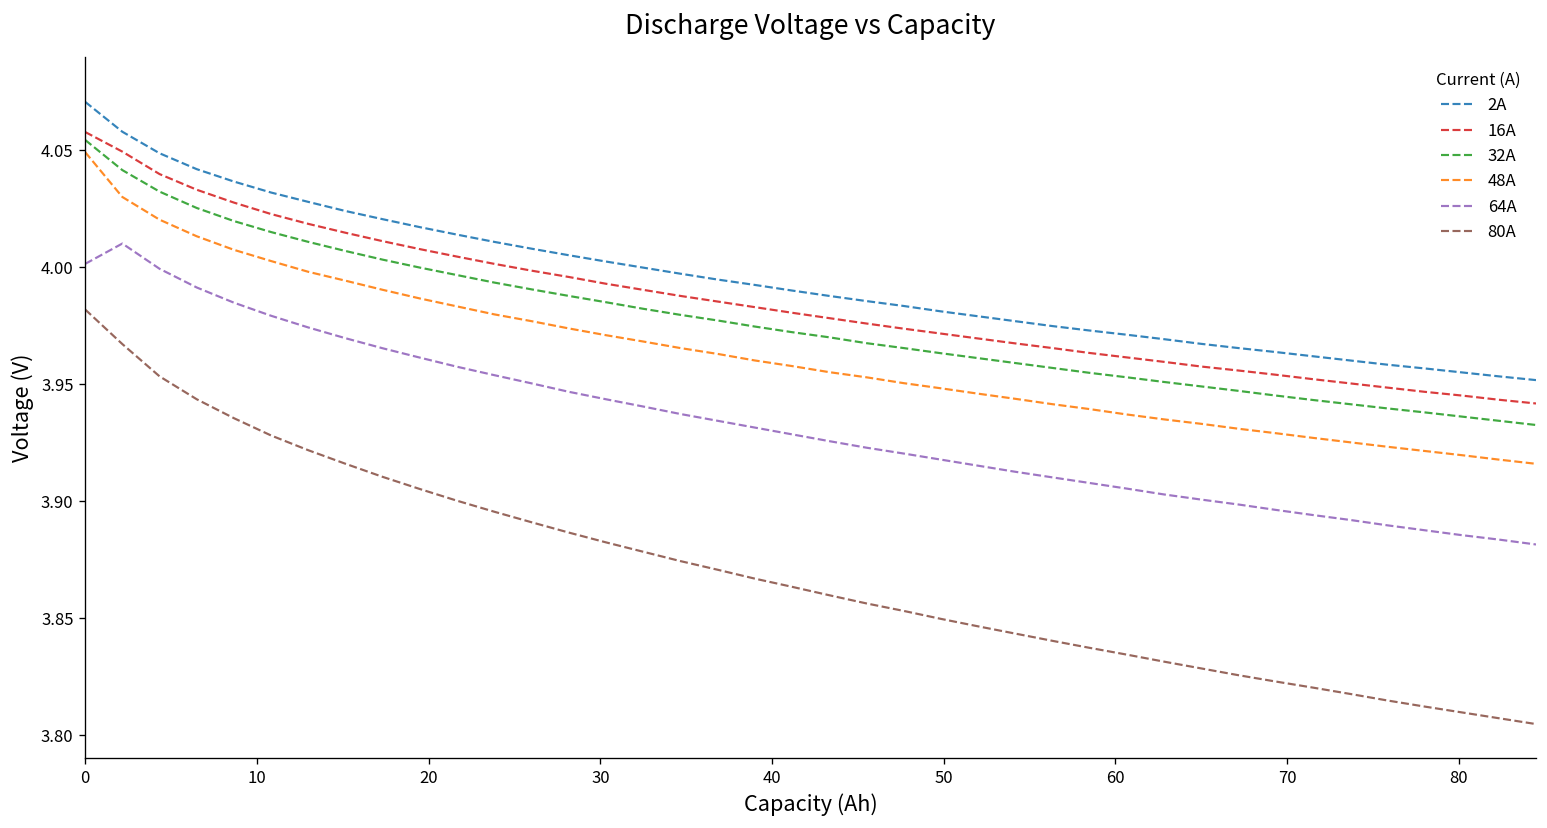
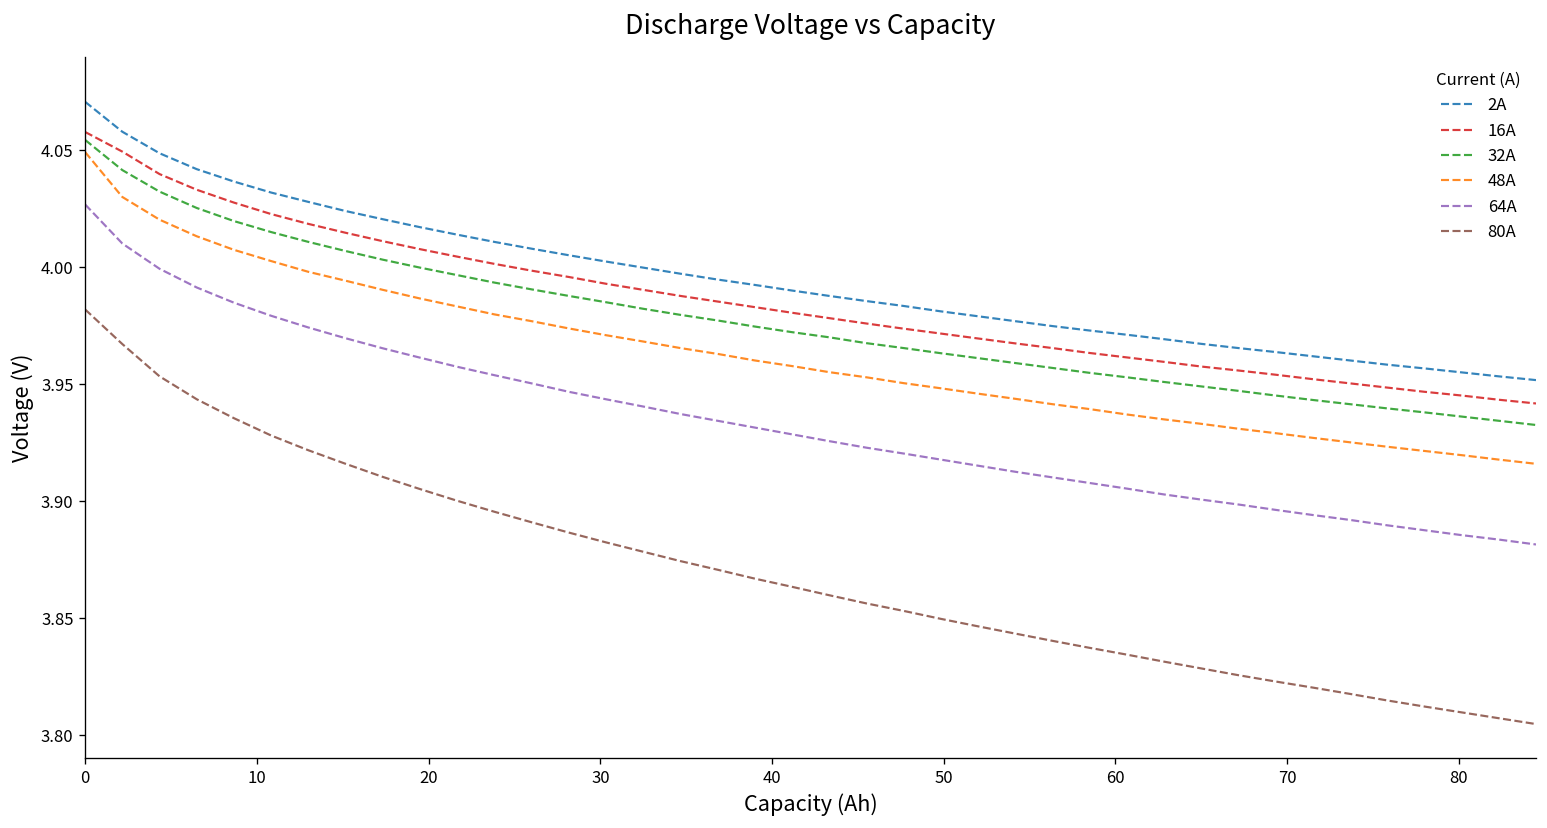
64A, 0: 4.002 -> 4.027
